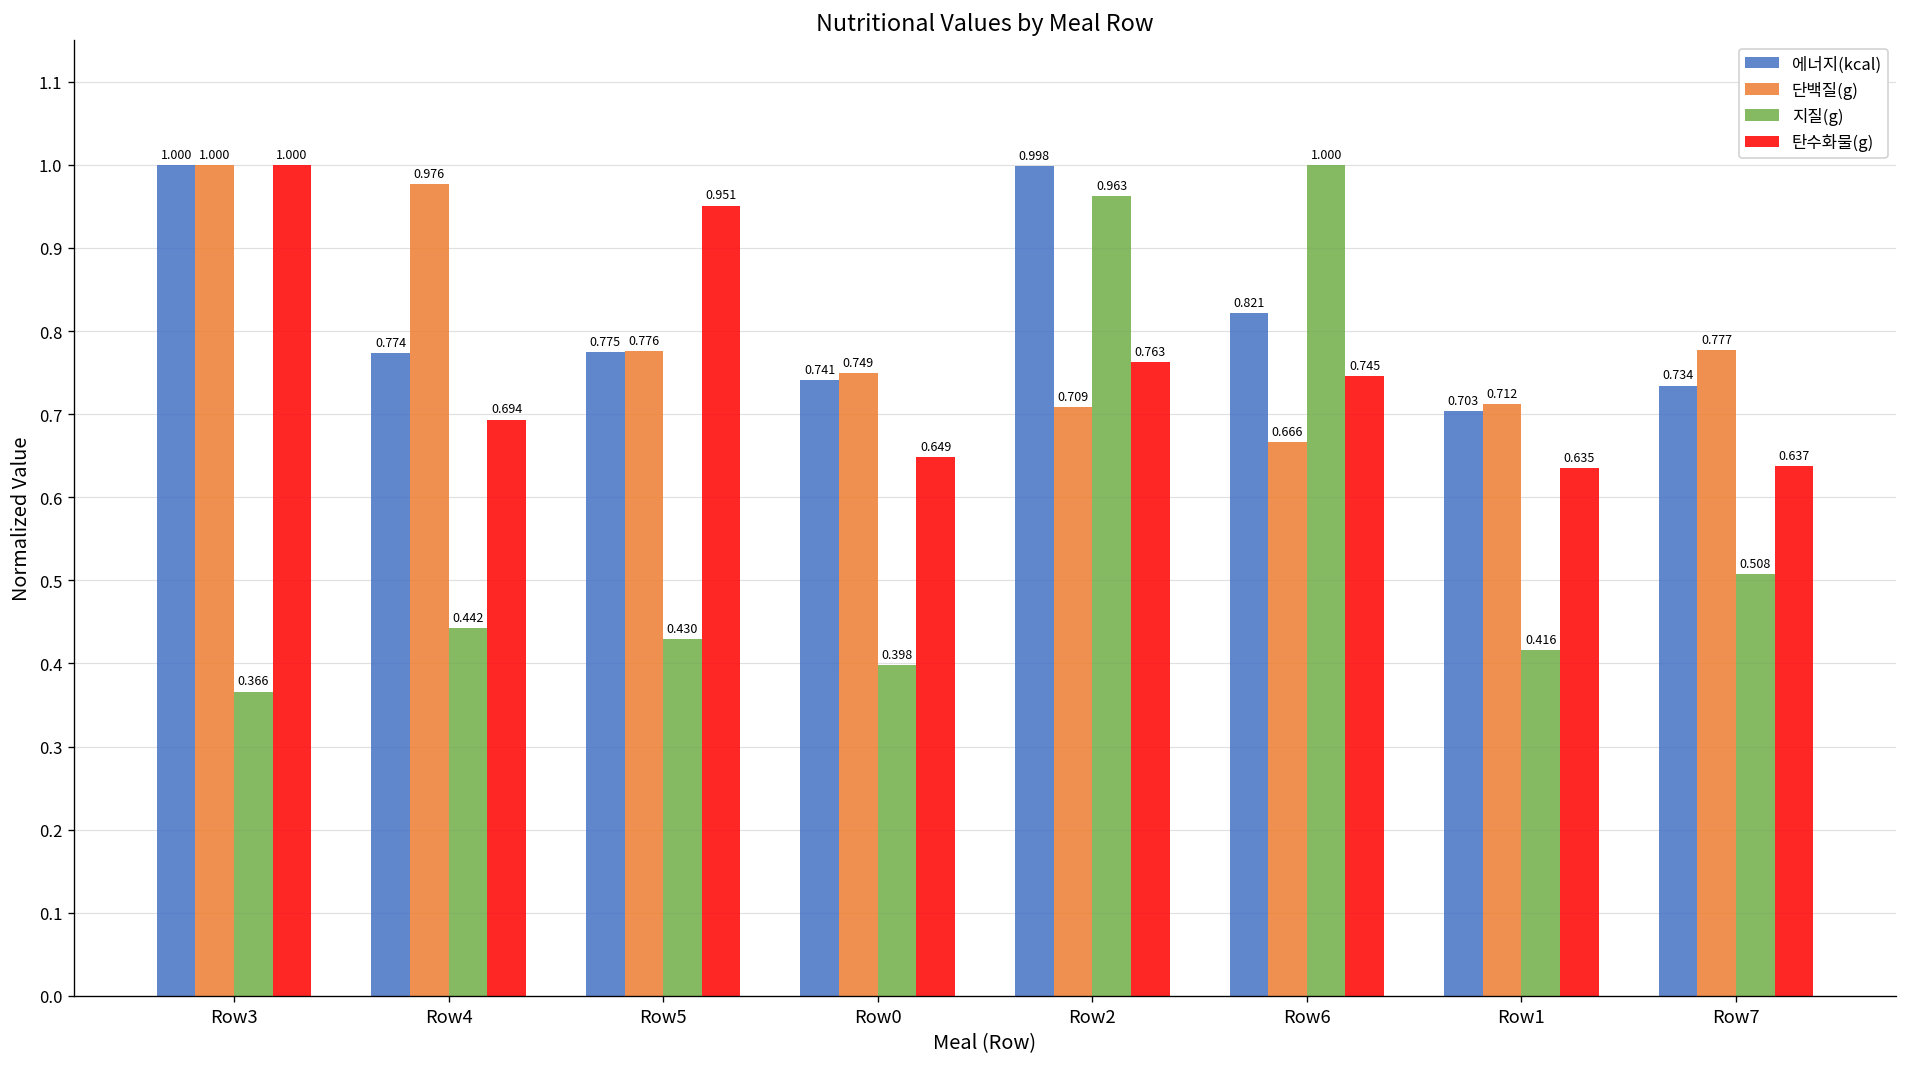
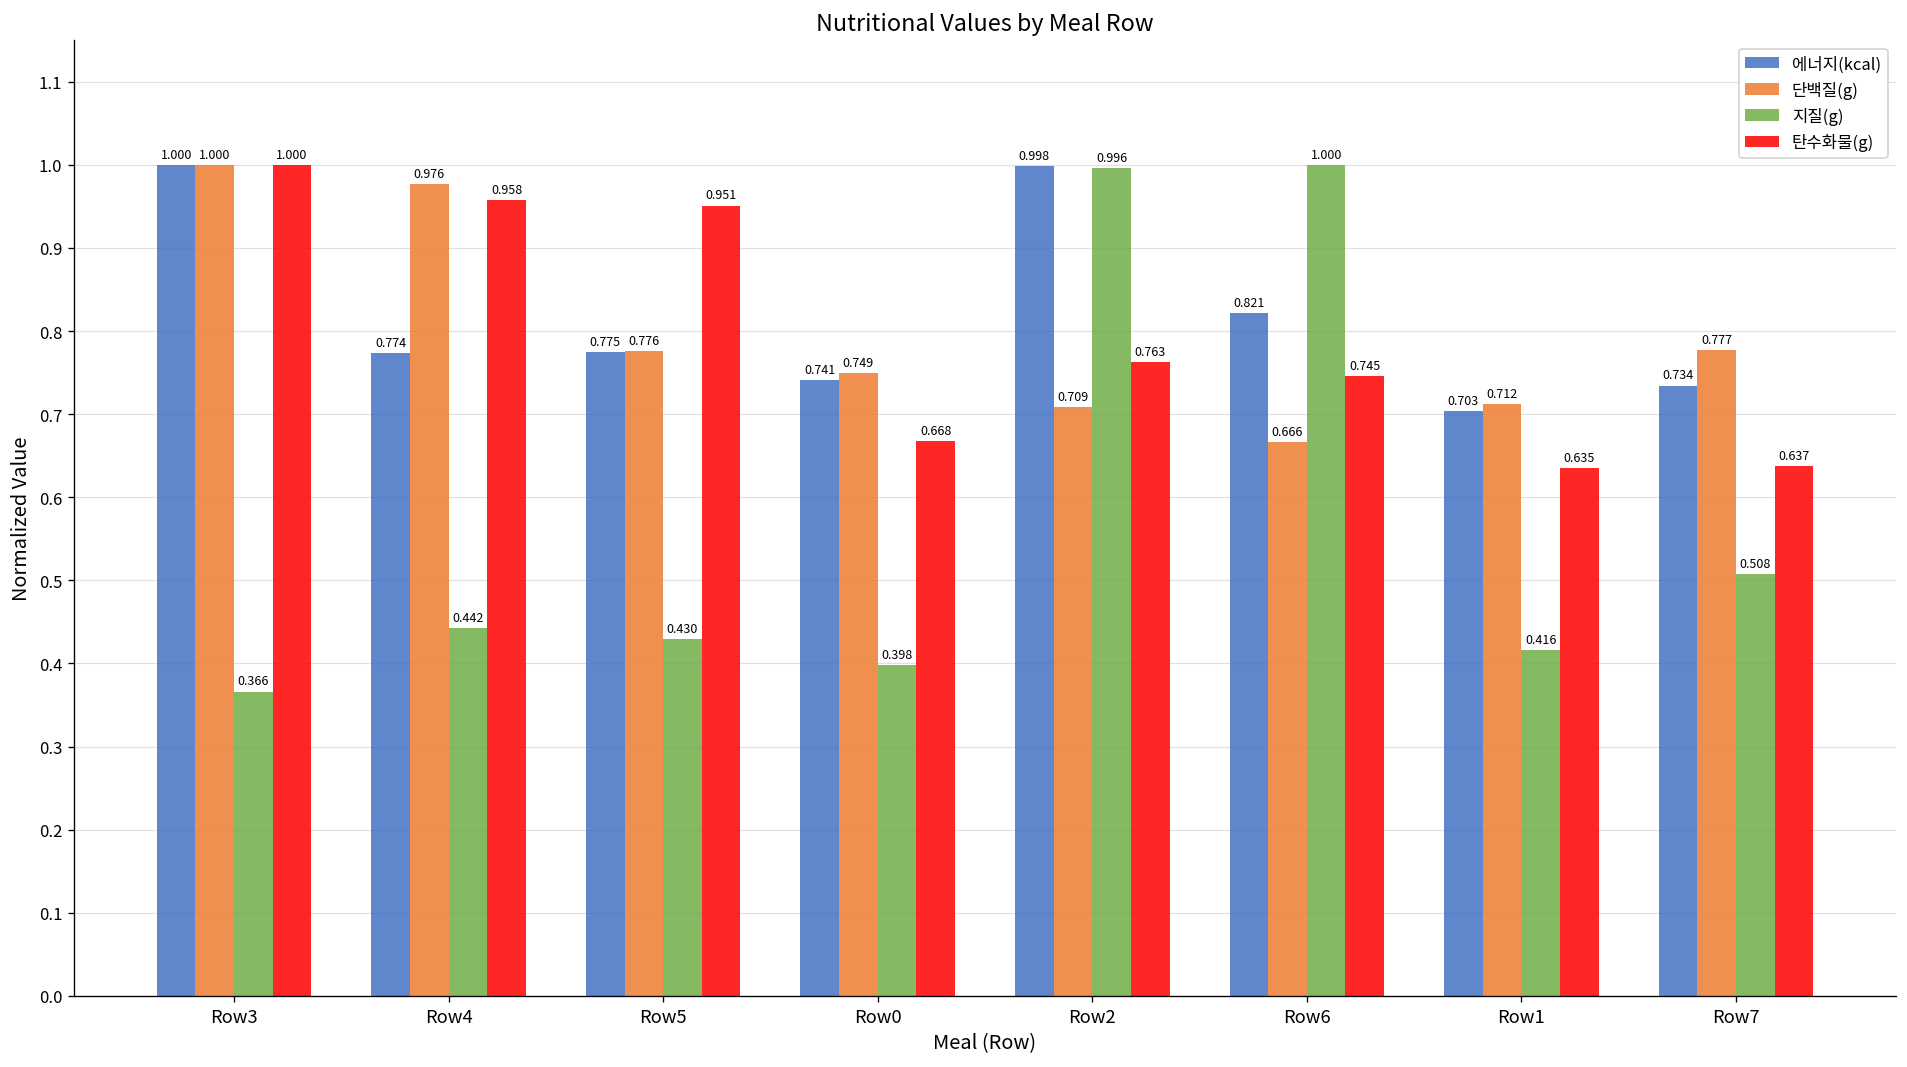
탄수화물(g), Row4: 0.694 -> 0.958
탄수화물(g), Row0: 0.649 -> 0.668
지질(g), Row2: 0.963 -> 0.996
